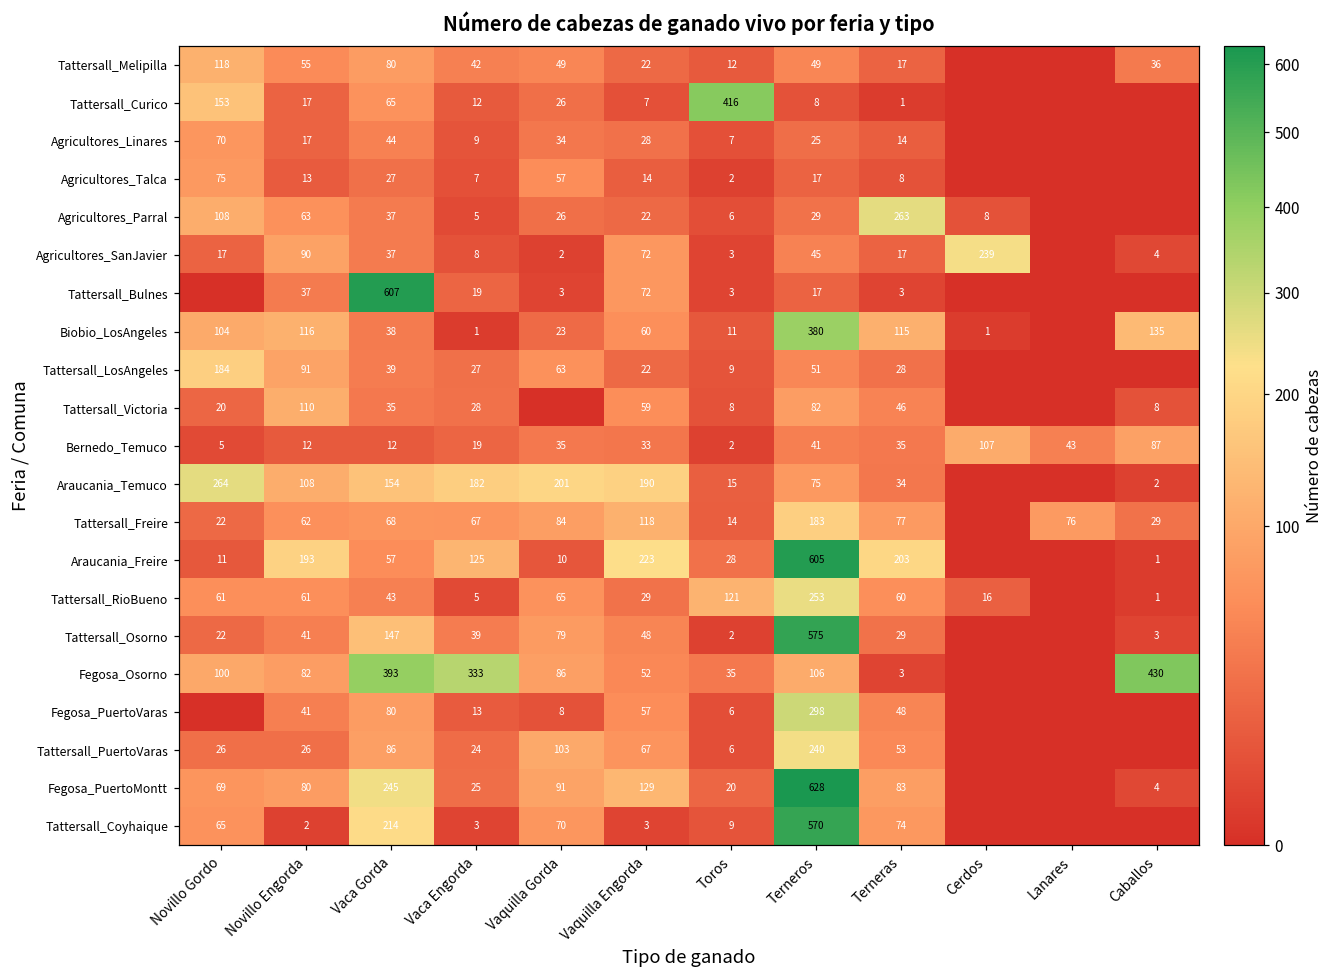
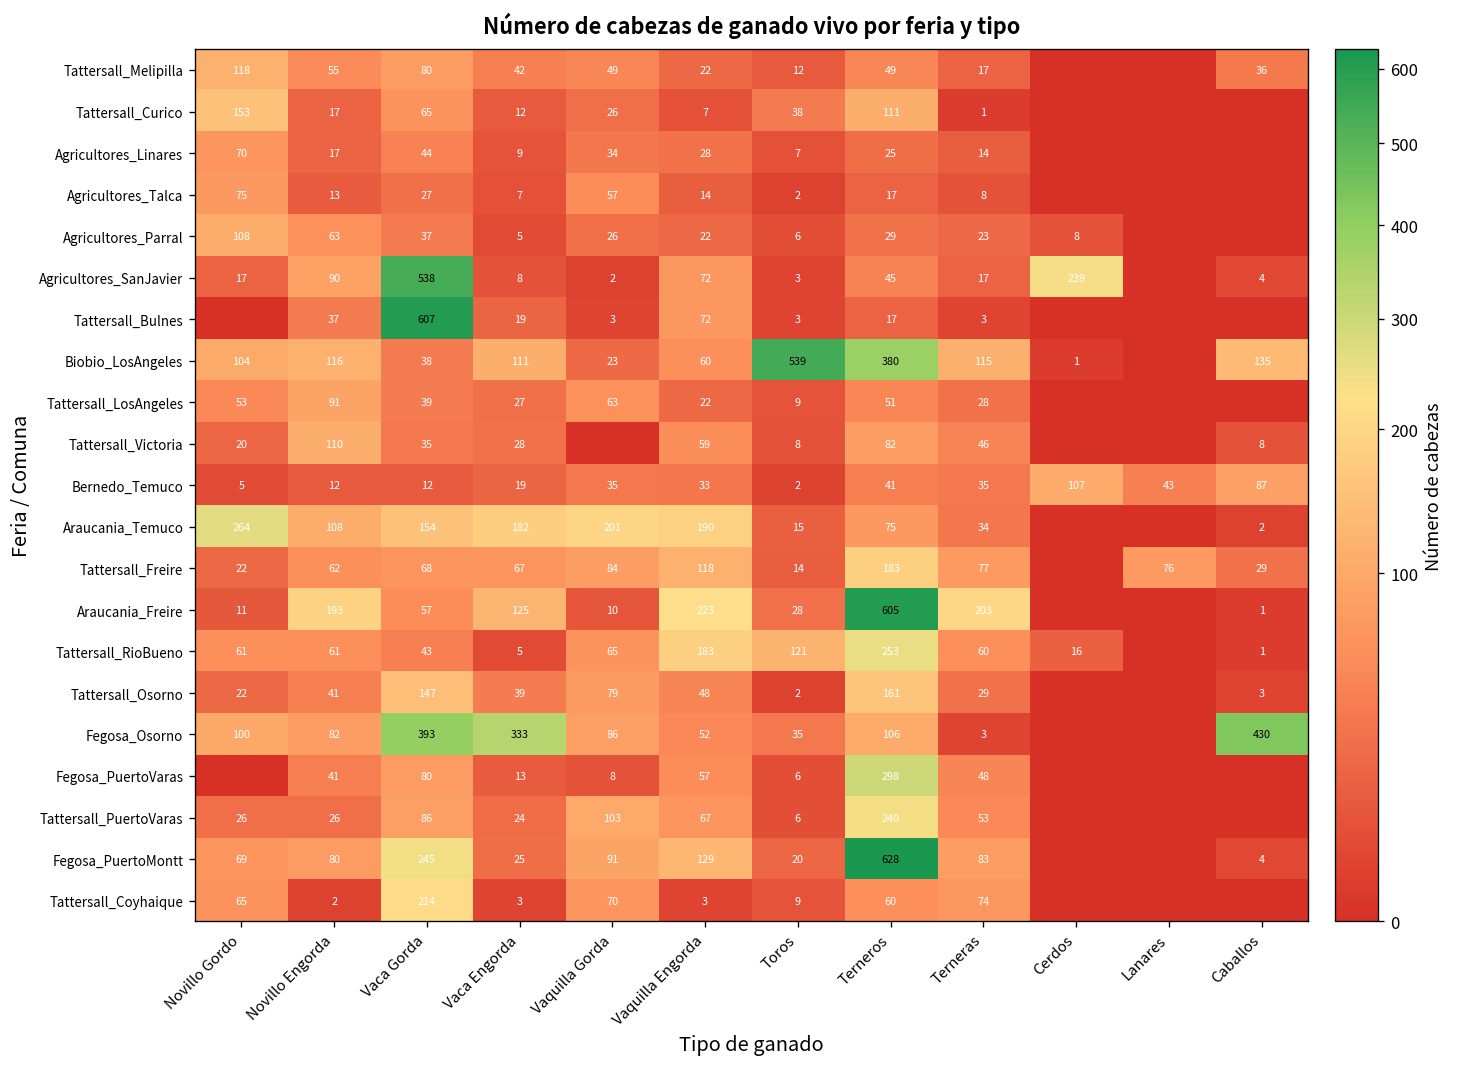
Tattersall_Curico, Toros: 416 -> 38
Tattersall_Curico, Terneros: 8 -> 111
Agricultores_Parral, Terneras: 263 -> 23
Agricultores_SanJavier, Vaca Gorda: 37 -> 538
Biobio_LosAngeles, Vaca Engorda: 1 -> 111
Biobio_LosAngeles, Toros: 11 -> 539
Tattersall_LosAngeles, Novillo Gordo: 184 -> 53
Tattersall_RioBueno, Vaquilla Engorda: 29 -> 183
Tattersall_Osorno, Terneros: 575 -> 161
Tattersall_Coyhaique, Terneros: 570 -> 60
